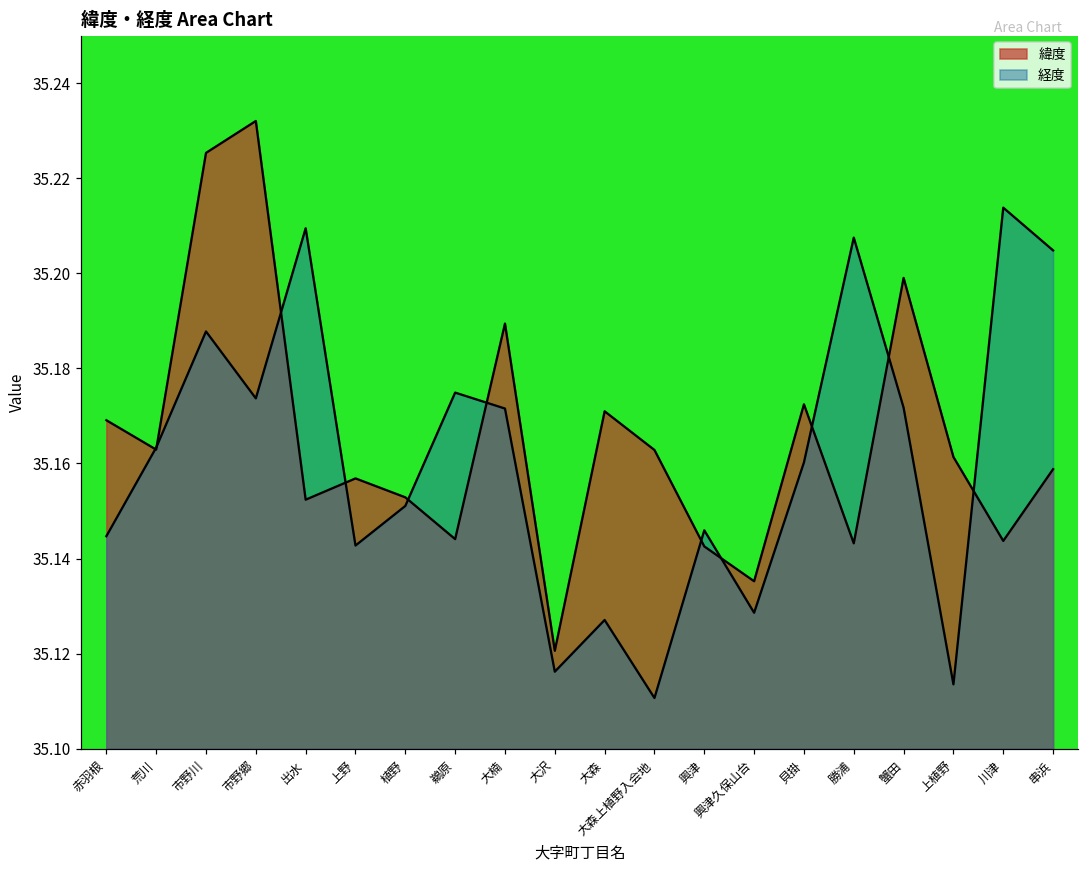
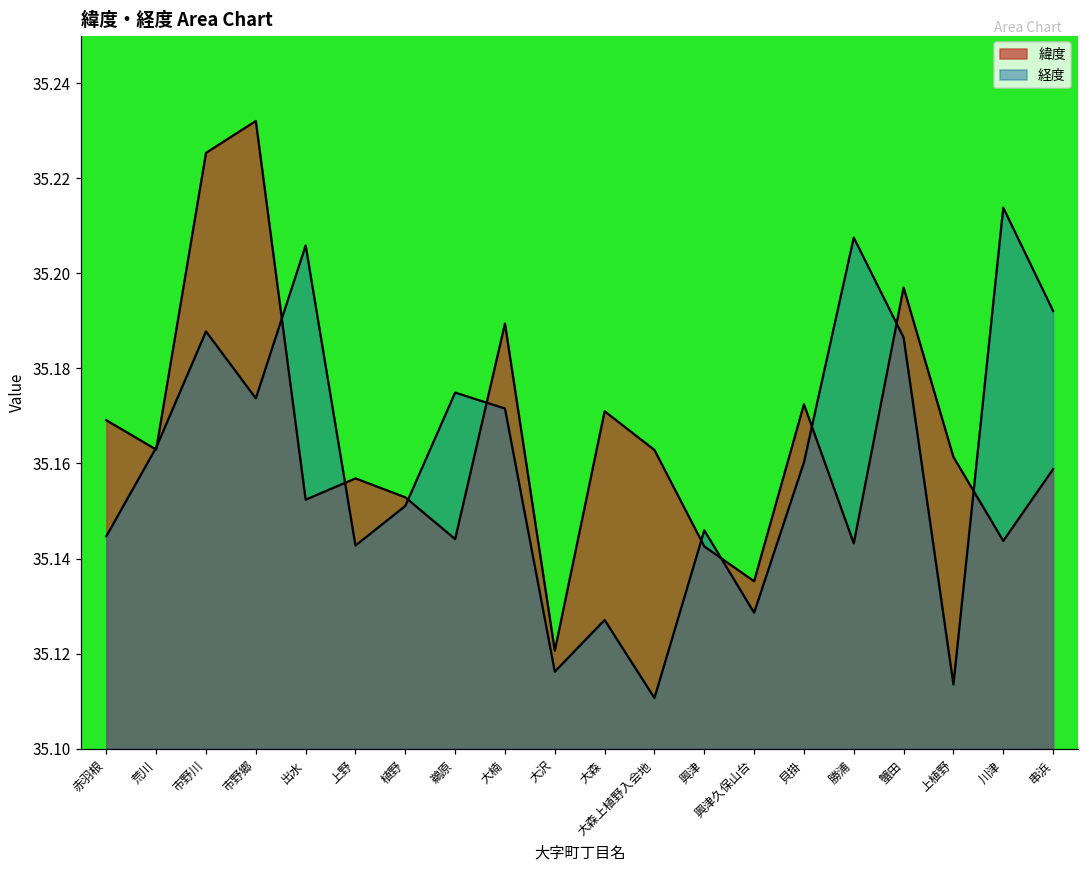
経度, 出水: 35.209 -> 35.206
緯度, 蟹田: 35.199 -> 35.197
経度, 蟹田: 35.172 -> 35.187
経度, 串浜: 35.205 -> 35.192
